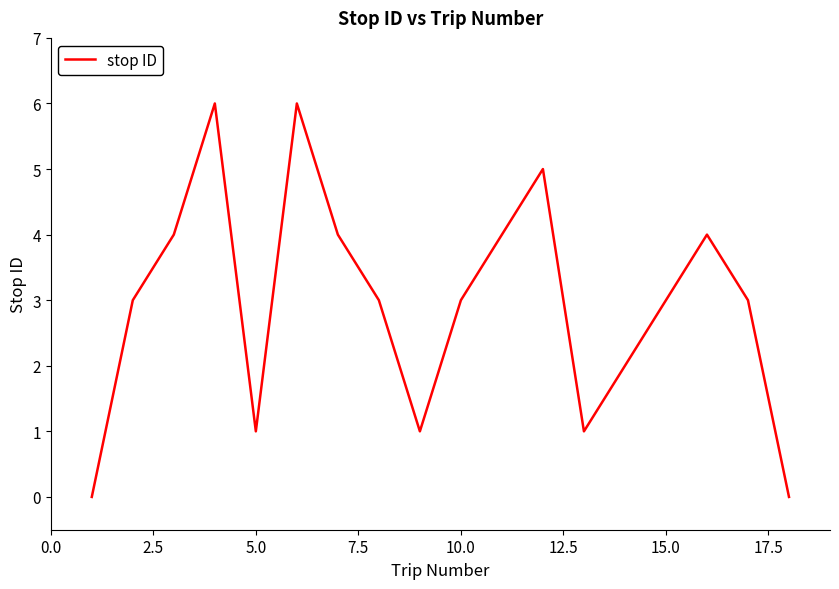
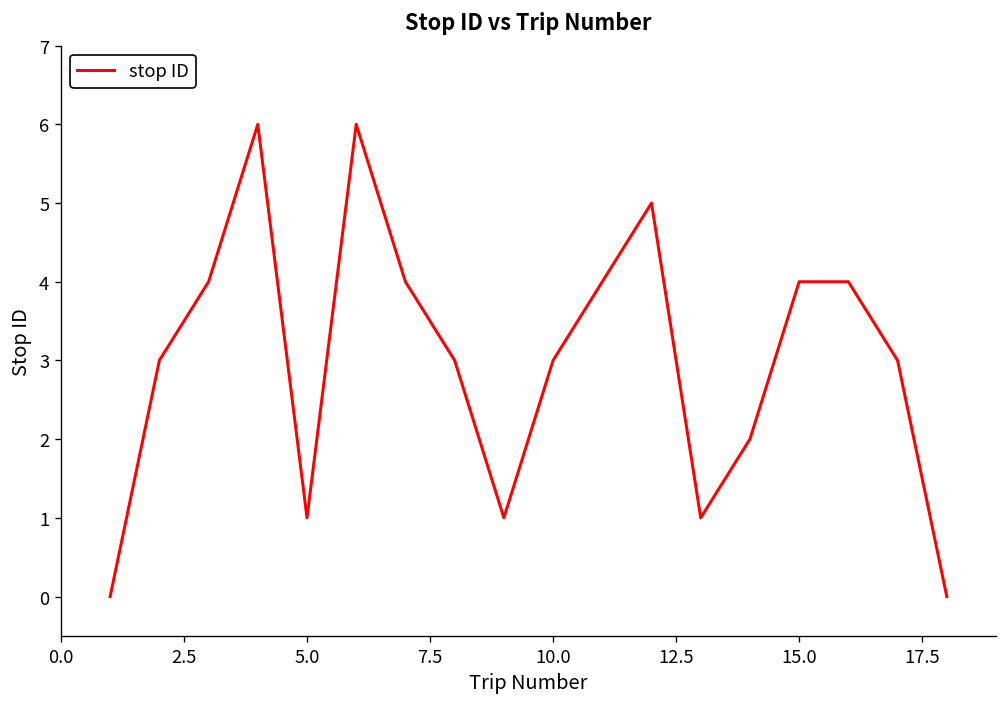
15.0: 3 -> 4
